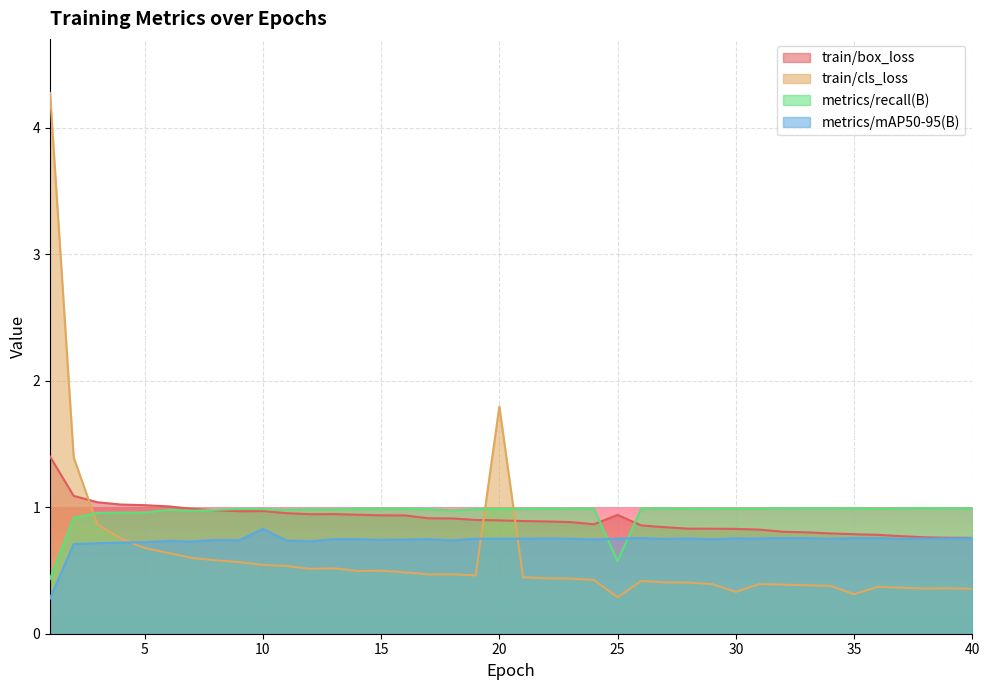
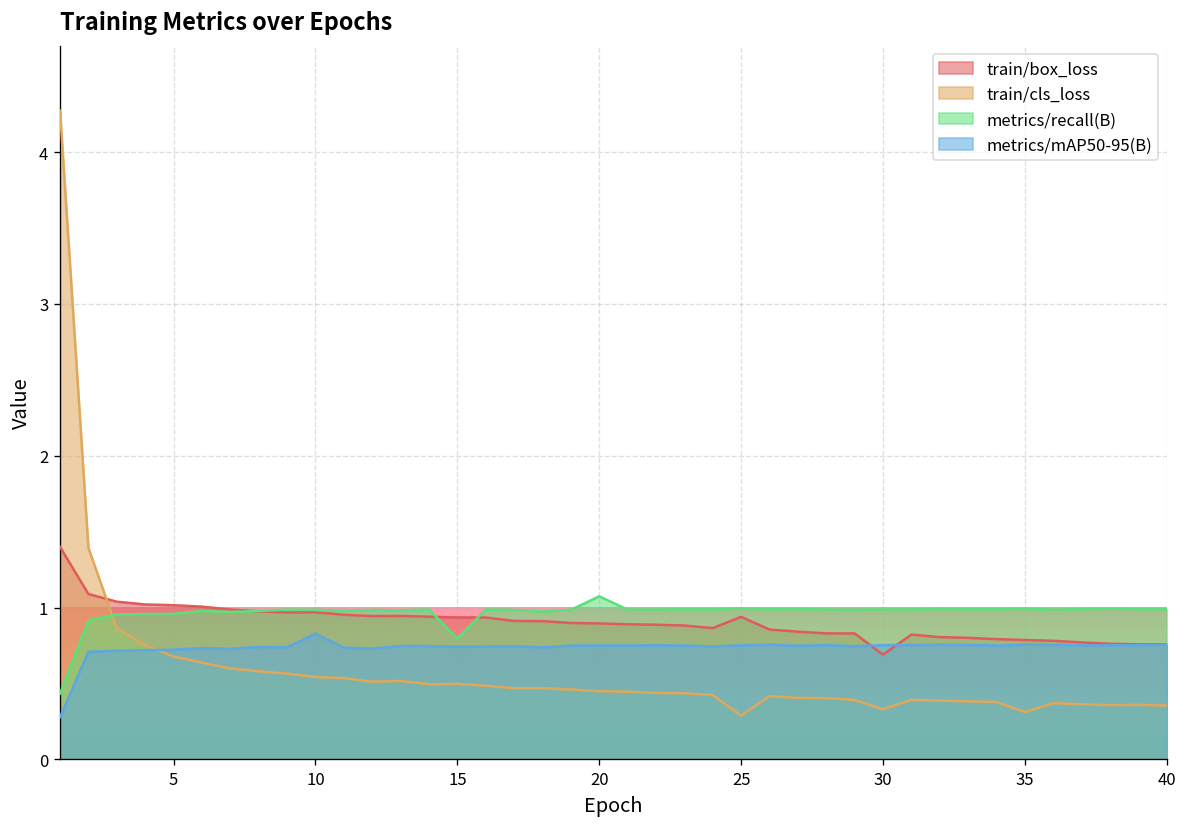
metrics/recall(B), 15: 0.99 -> 0.79
train/cls_loss, 20: 1.80 -> 0.45
metrics/recall(B), 20: 0.99 -> 1.07
metrics/recall(B), 25: 0.57 -> 0.99
train/box_loss, 30: 0.83 -> 0.69
